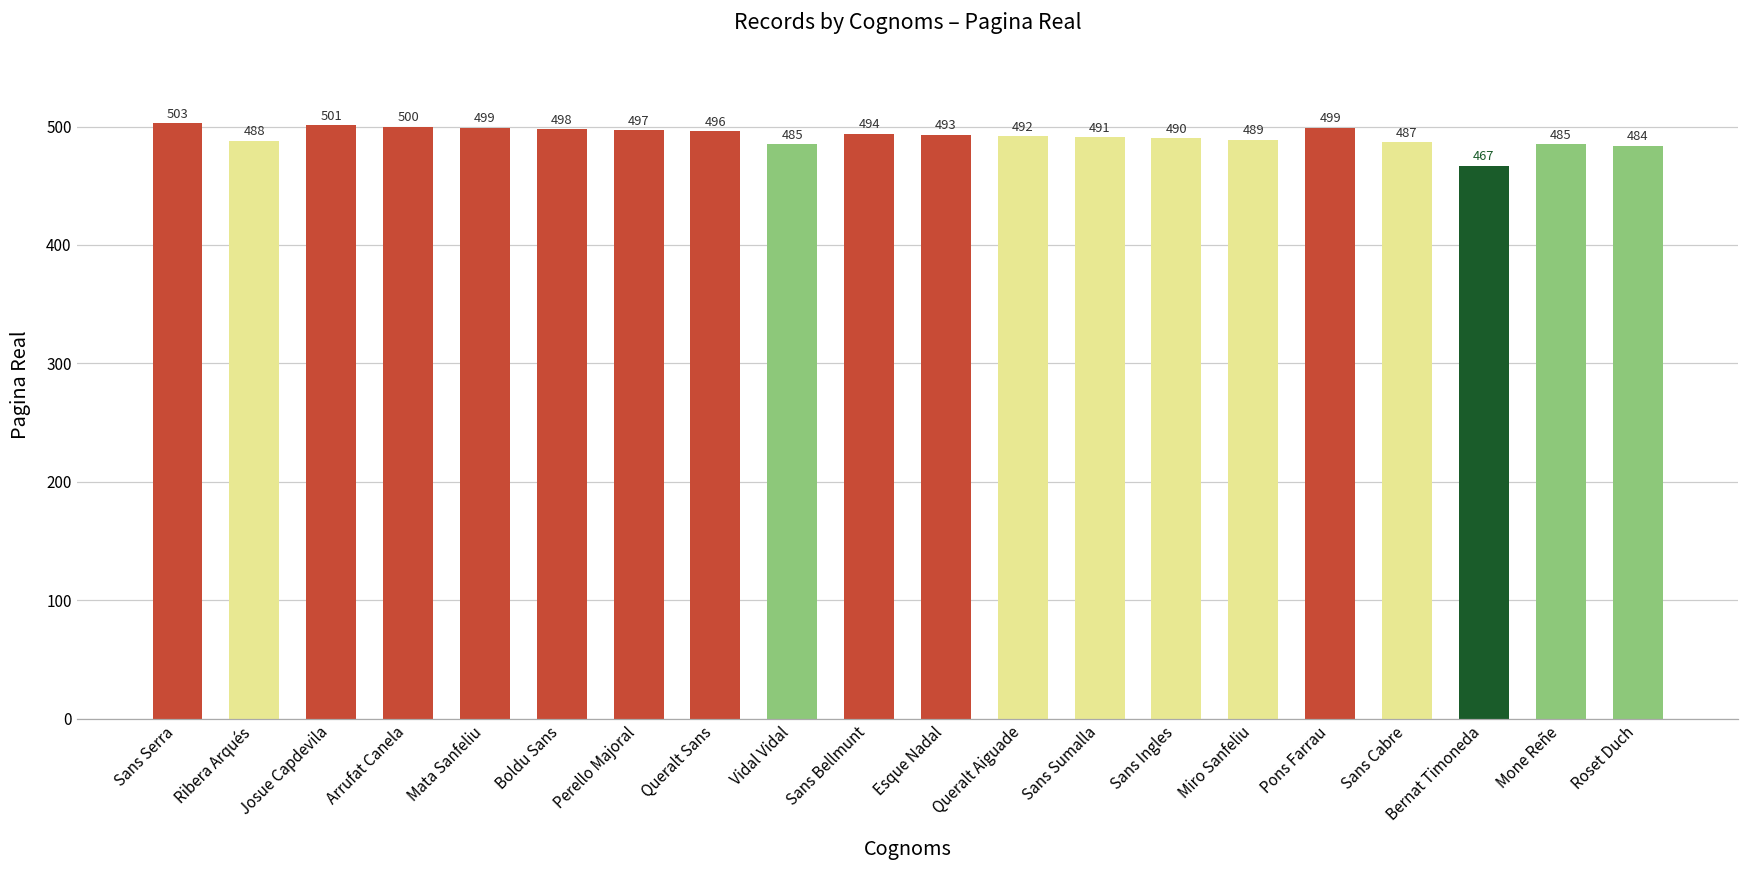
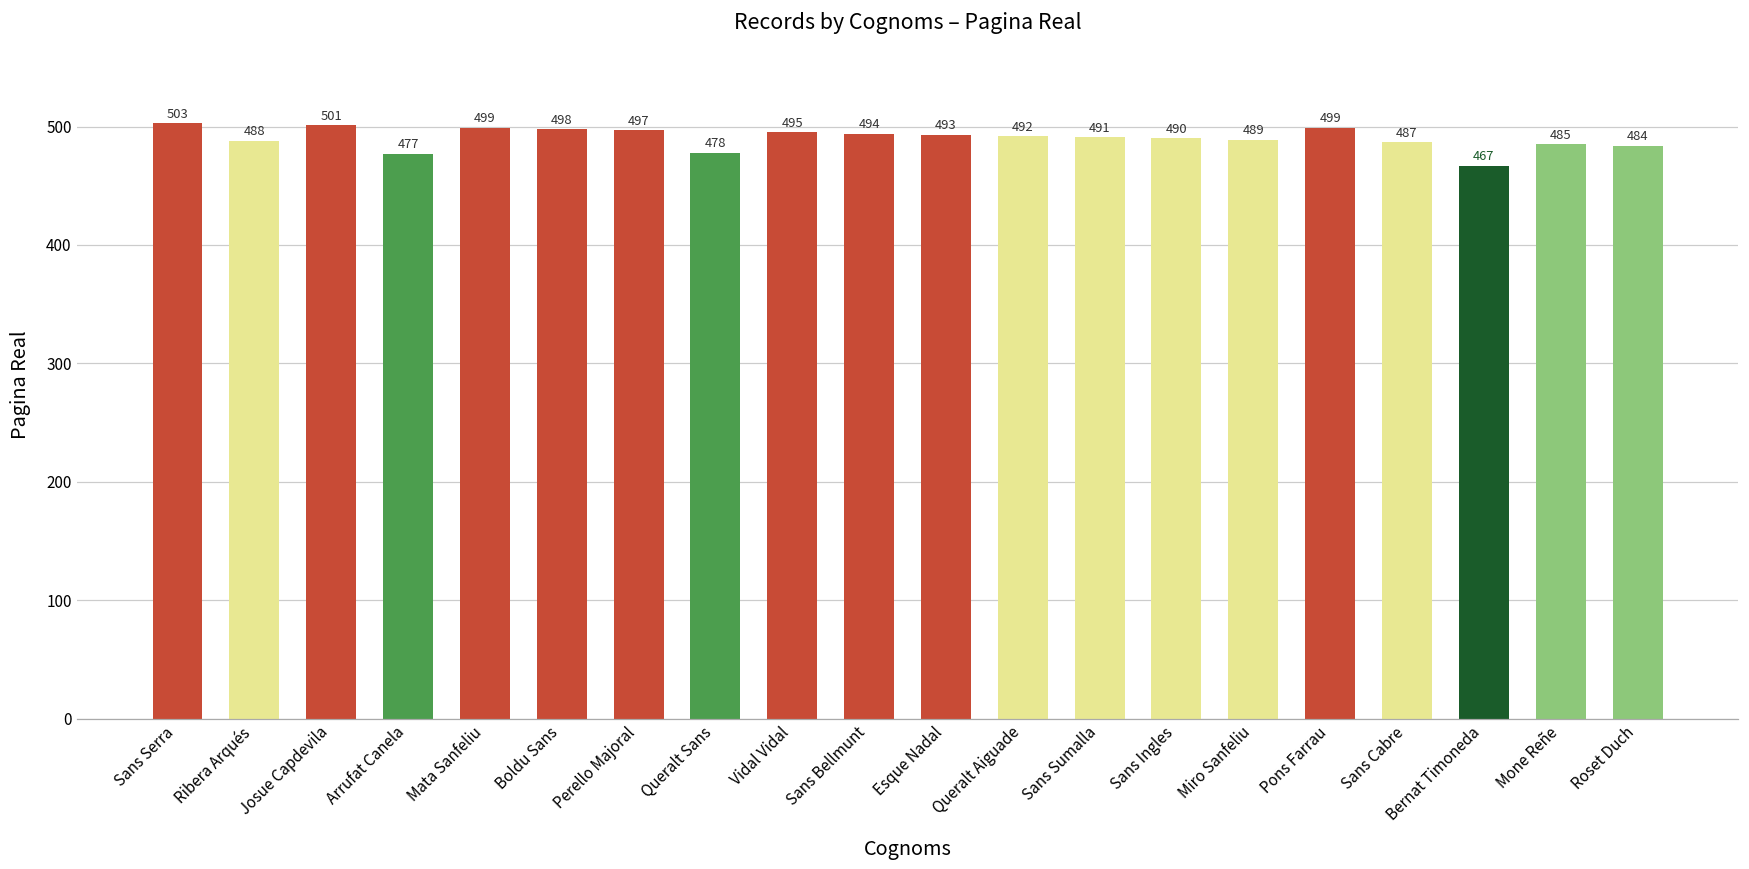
Arrufat Canela: 500 -> 477
Queralt Sans: 496 -> 478
Vidal Vidal: 485 -> 495
